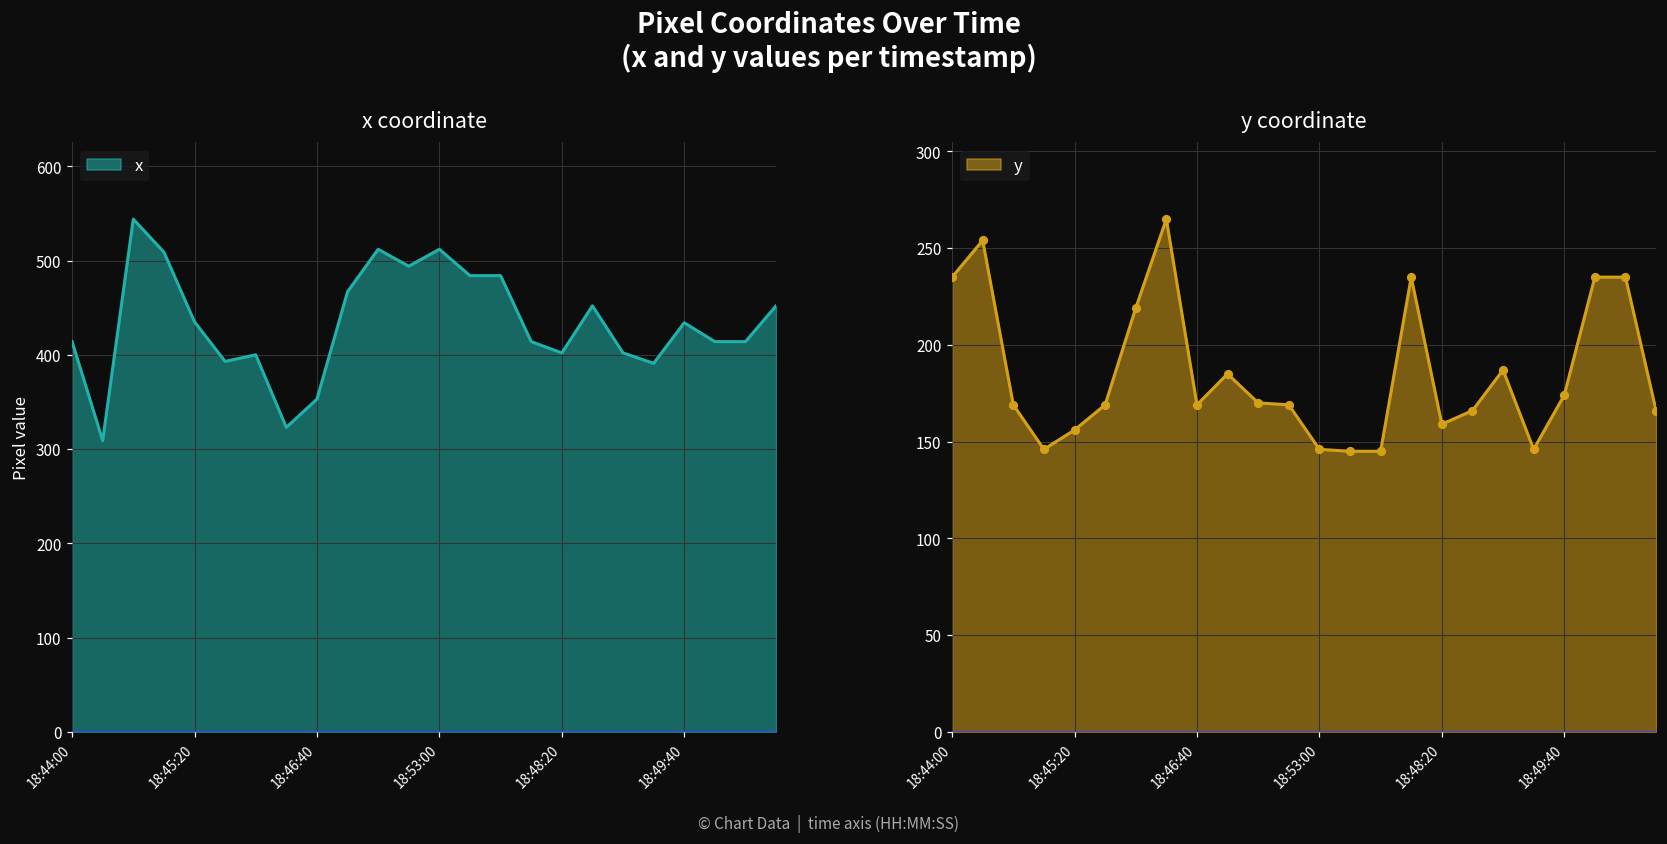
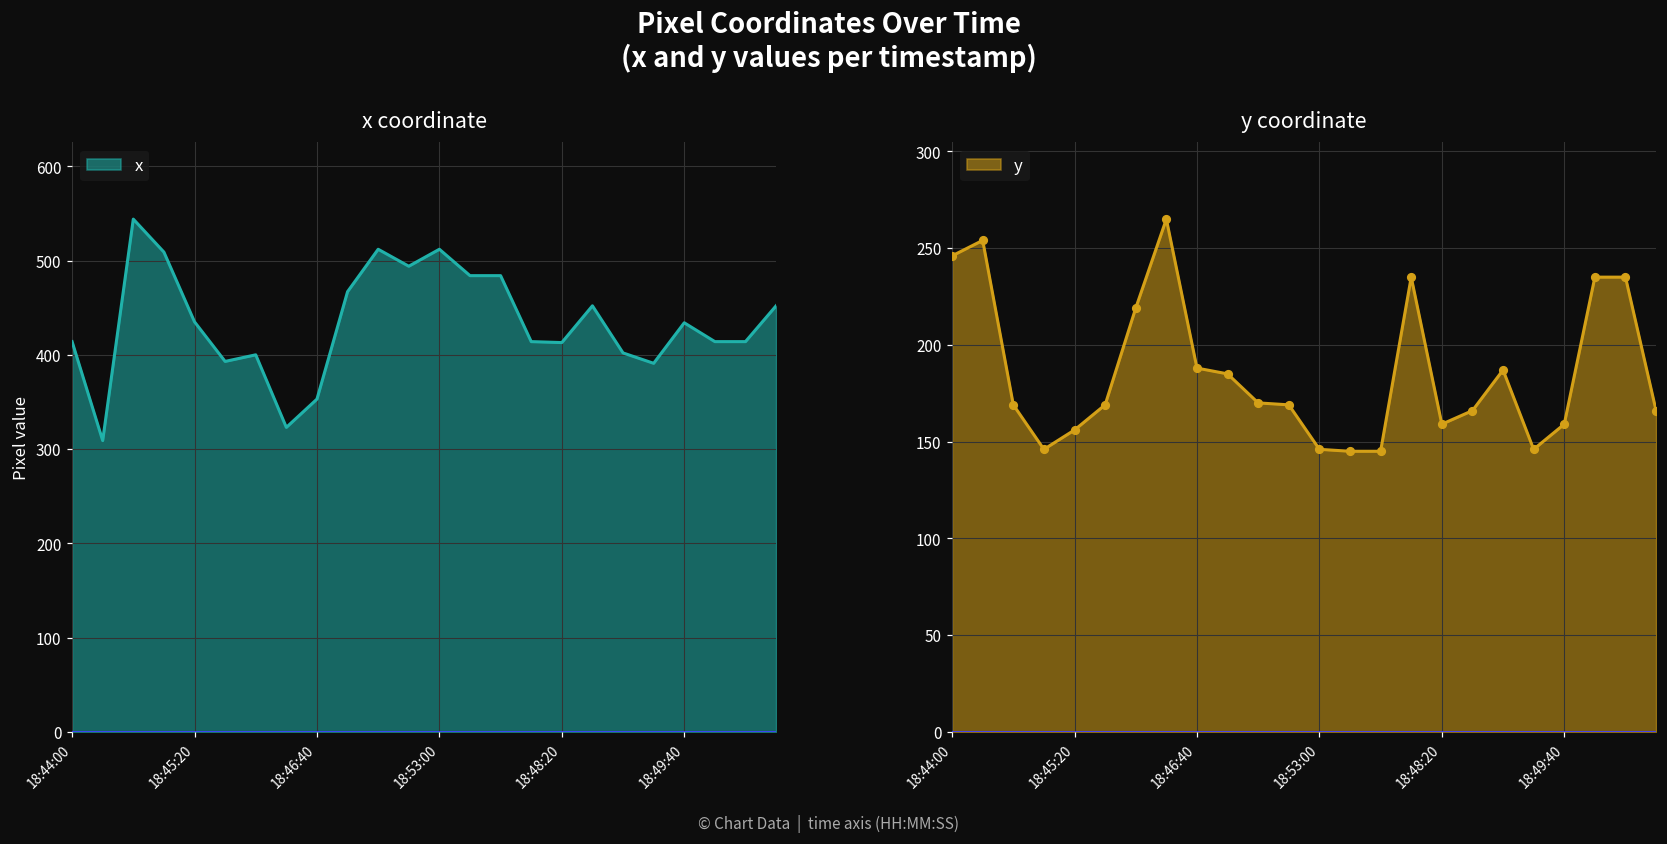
x coordinate, 18:48:20: 400 -> 410
y coordinate, 18:44:00: 235 -> 246
y coordinate, 18:46:40: 169 -> 188
y coordinate, 18:49:40: 174 -> 159
